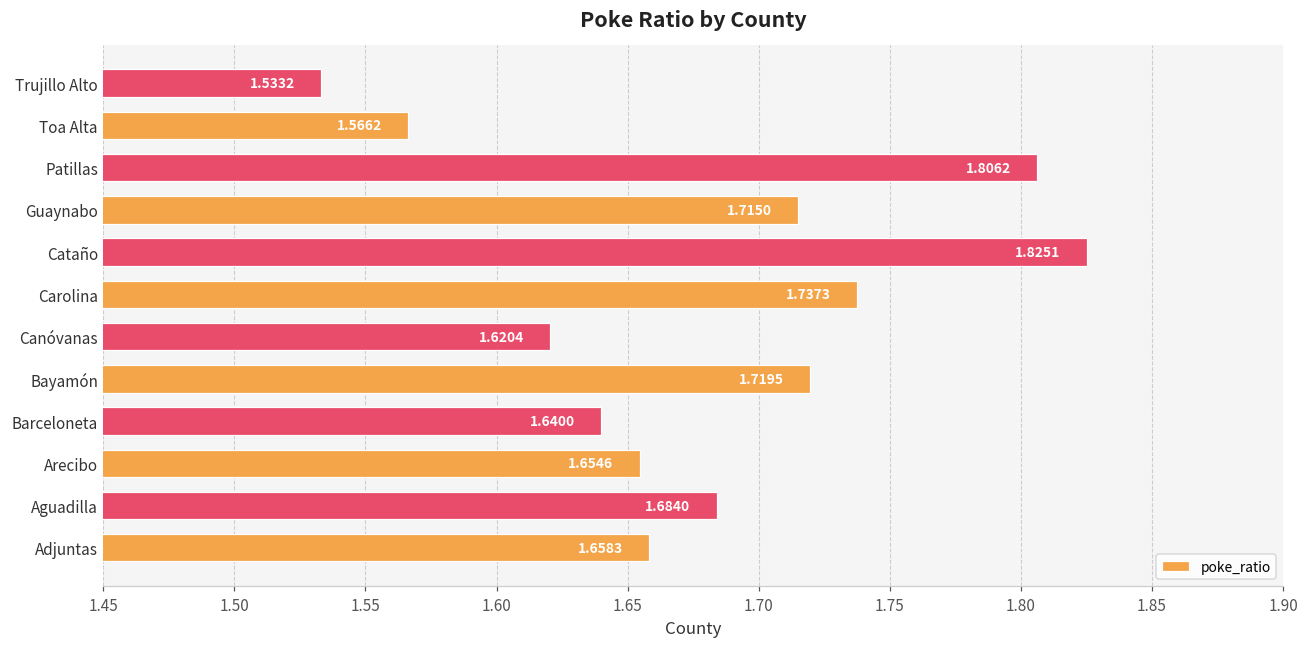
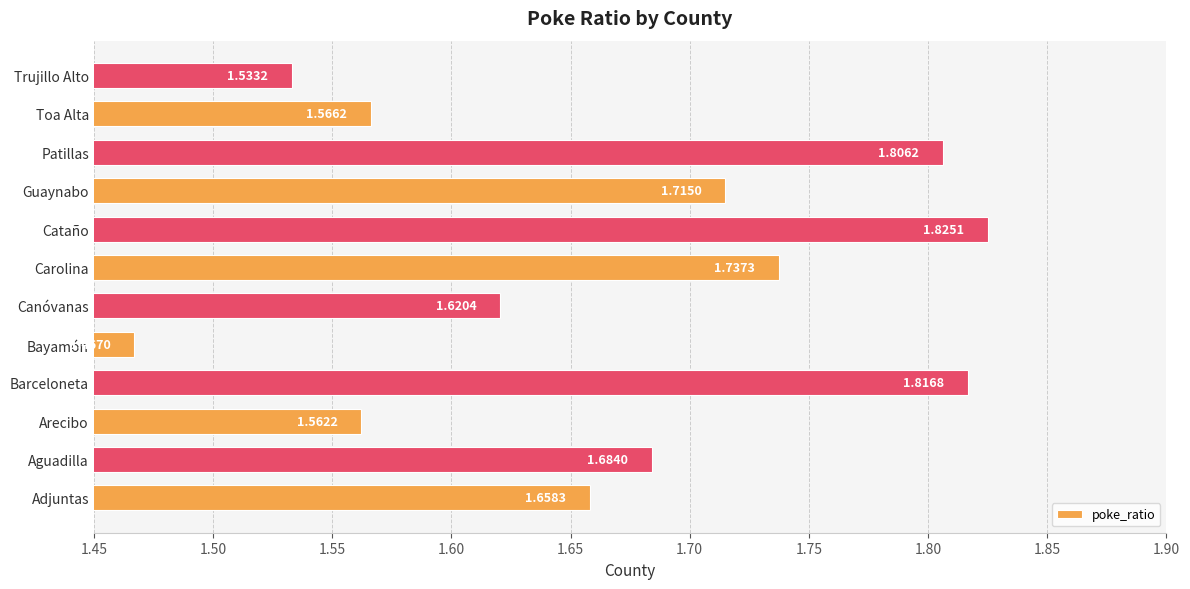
Bayamón: 1.720 -> 1.467
Barceloneta: 1.6400 -> 1.8168
Arecibo: 1.6546 -> 1.5622
